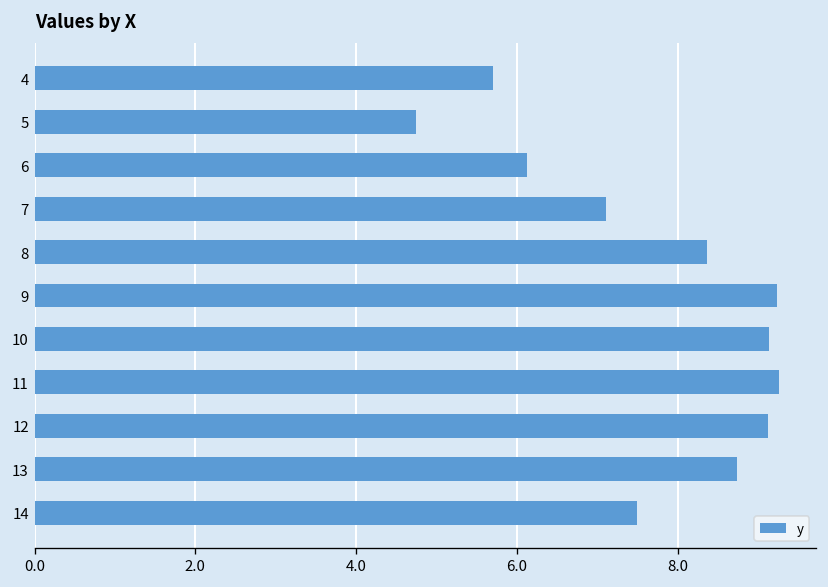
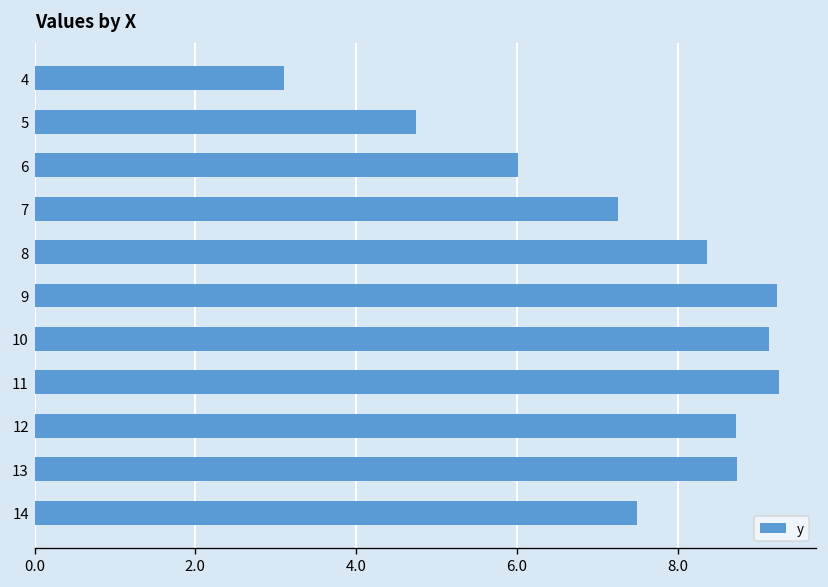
4: 5.7 -> 3.1
6: 6.1 -> 6.0
7: 7.1 -> 7.3
12: 9.1 -> 8.7
